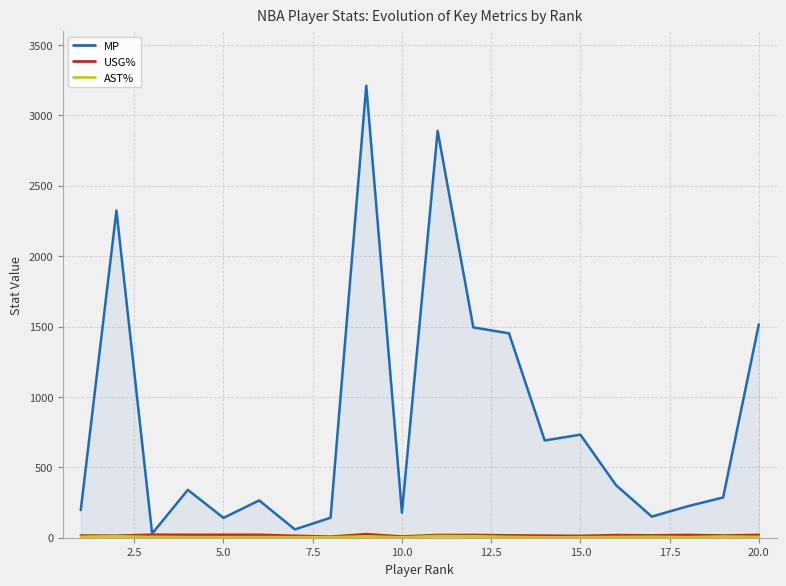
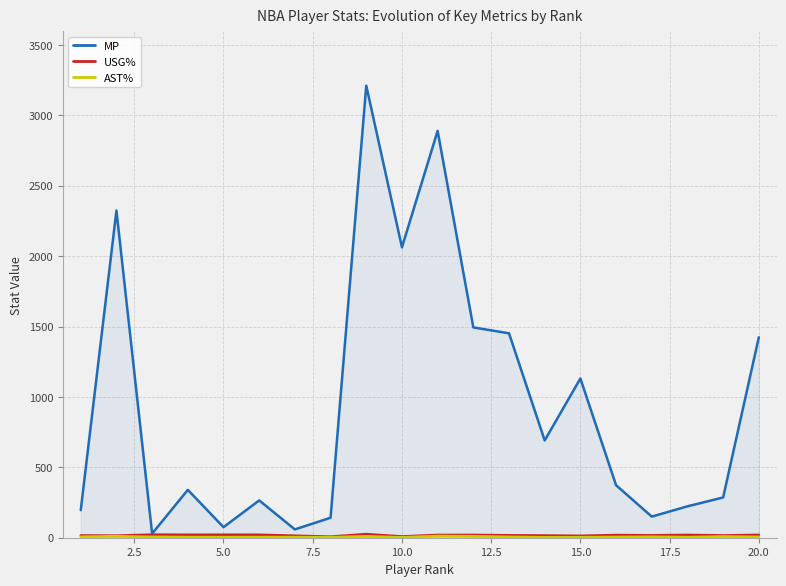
MP, 5.0: 140 -> 80
MP, 10.0: 180 -> 2060
MP, 15.0: 730 -> 1130
MP, 20.0: 1520 -> 1420
